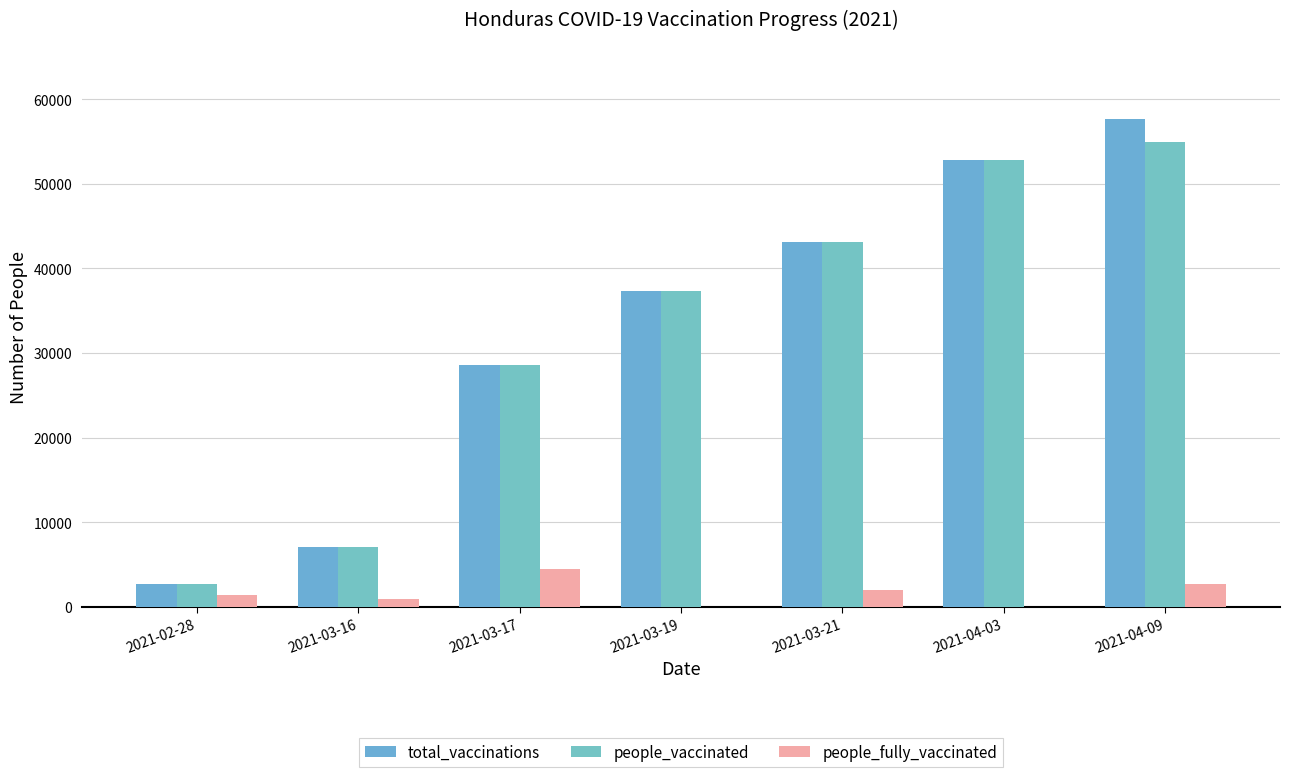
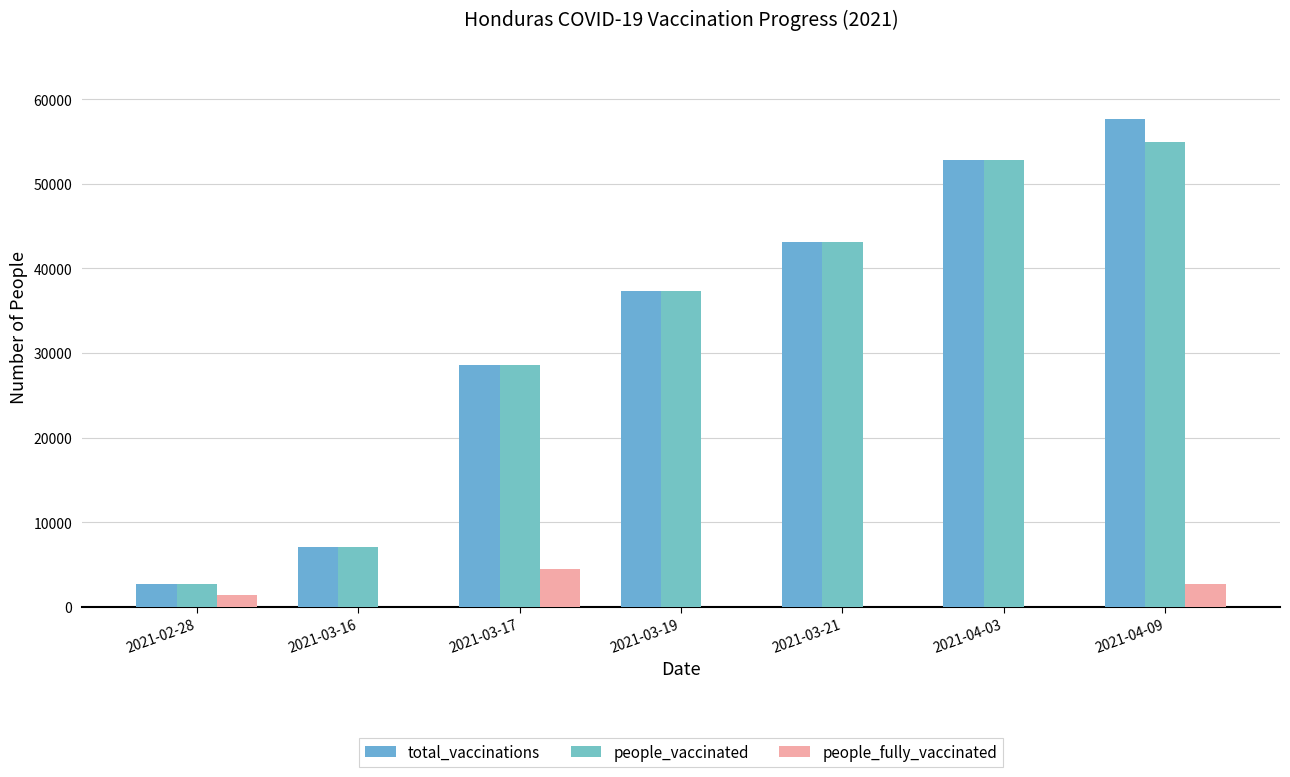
people_fully_vaccinated, 2021-03-16: 1000 -> 0
people_fully_vaccinated, 2021-03-21: 2000 -> 0
